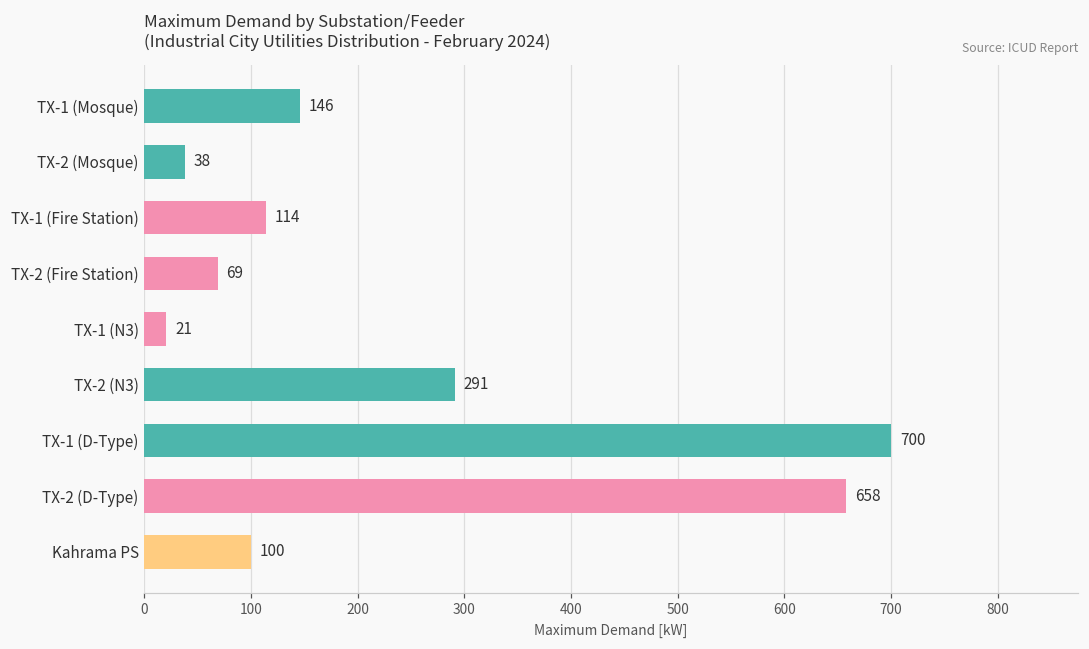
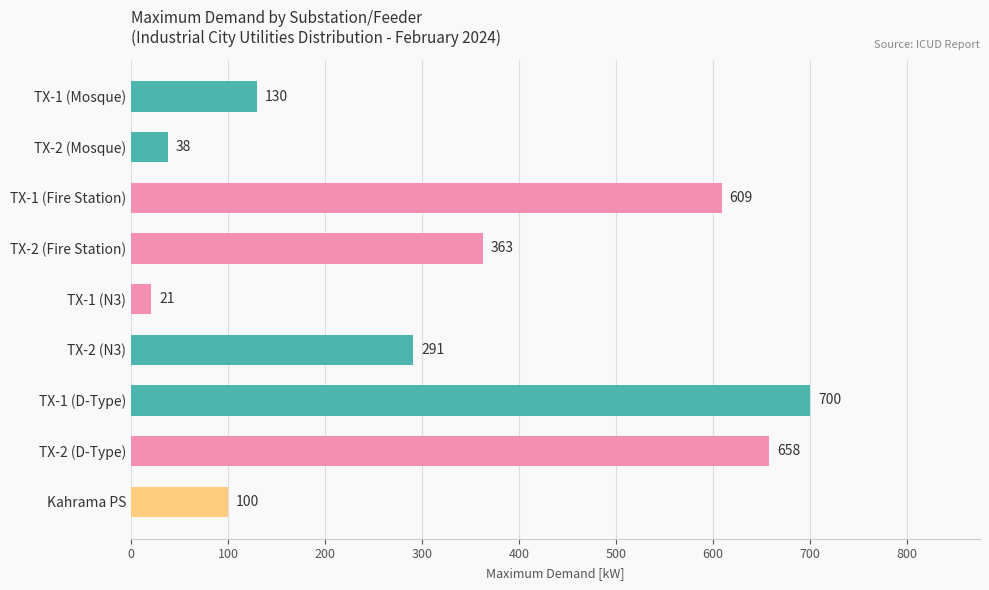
TX-1 (Mosque): 146 -> 130
TX-1 (Fire Station): 114 -> 609
TX-2 (Fire Station): 69 -> 363
